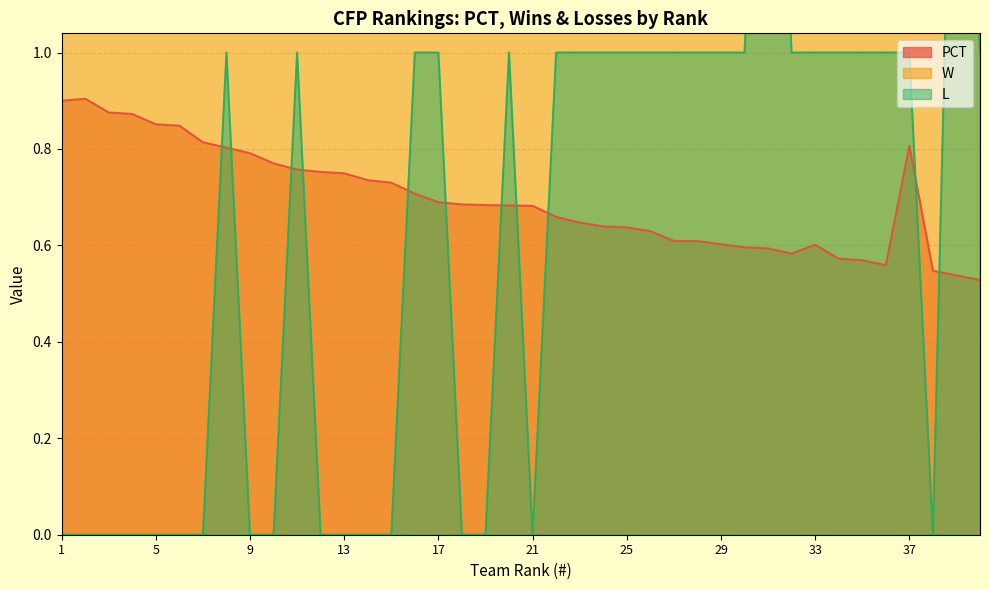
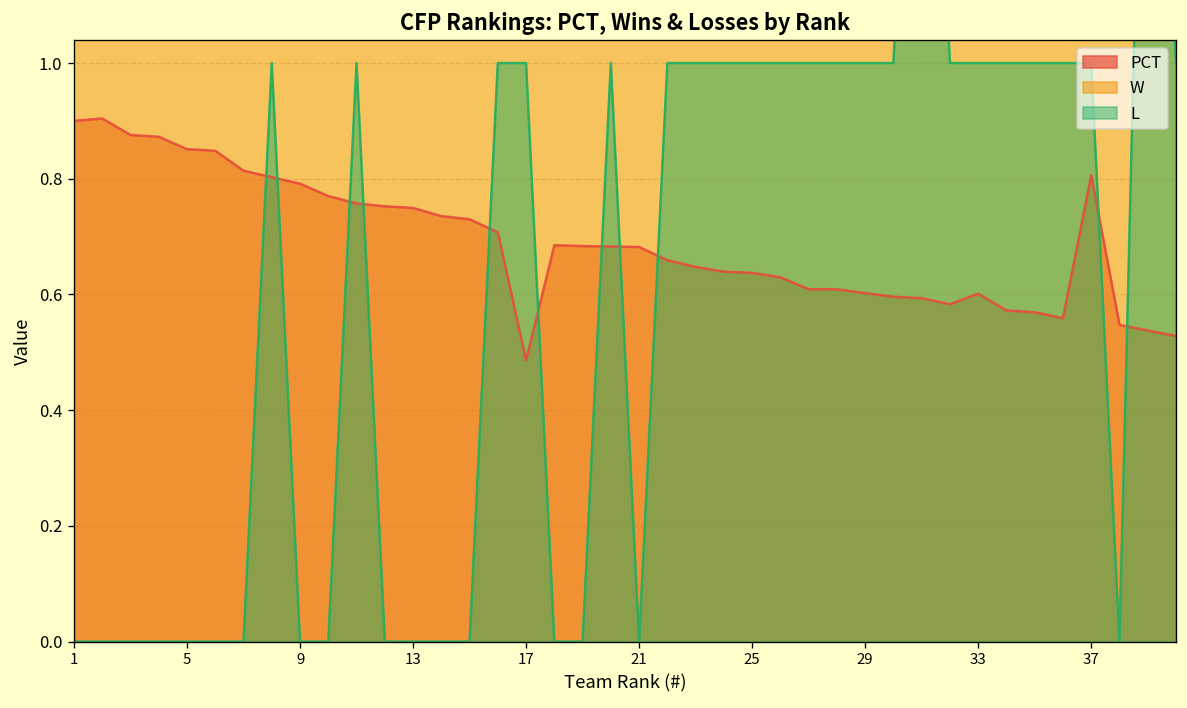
PCT, 17: 0.69 -> 0.49
